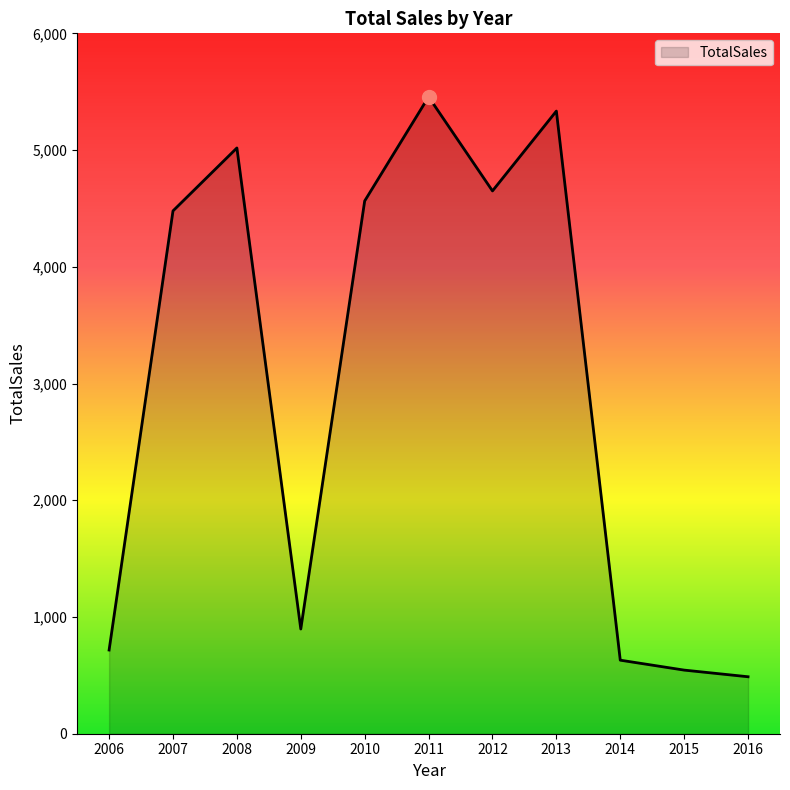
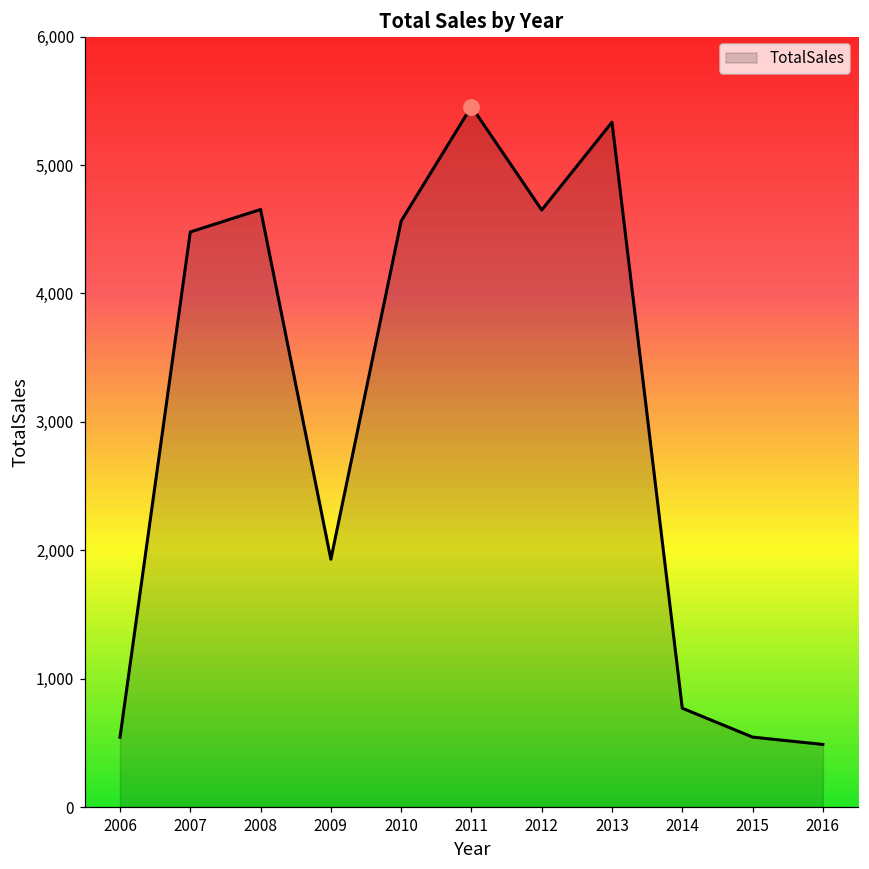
TotalSales, 2006: 720 -> 540
TotalSales, 2008: 5,020 -> 4,650
TotalSales, 2009: 900 -> 1,930
TotalSales, 2014: 630 -> 770
